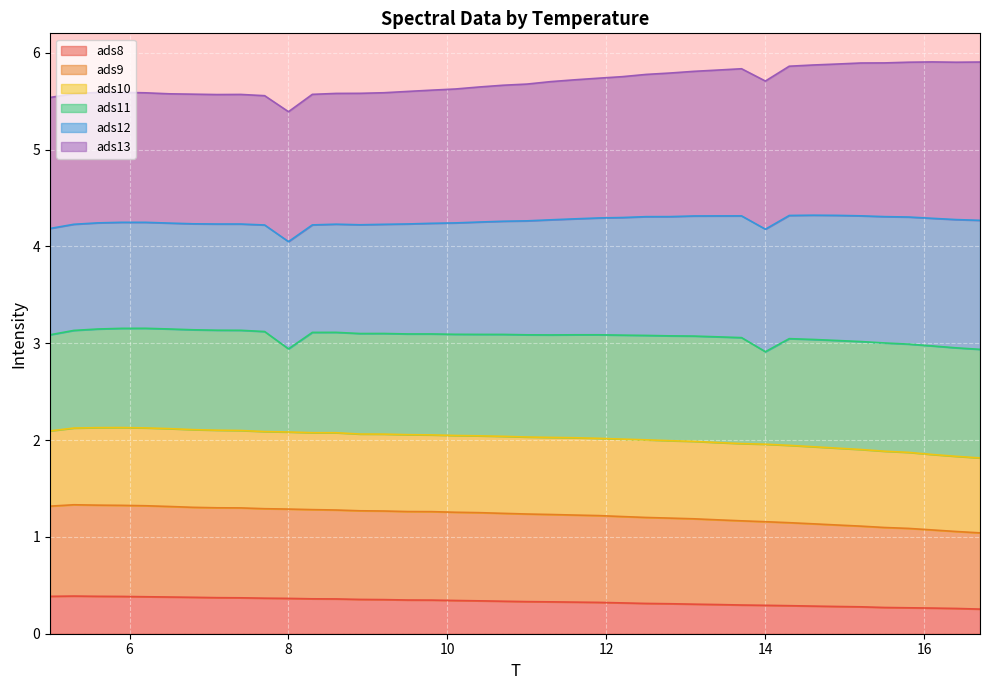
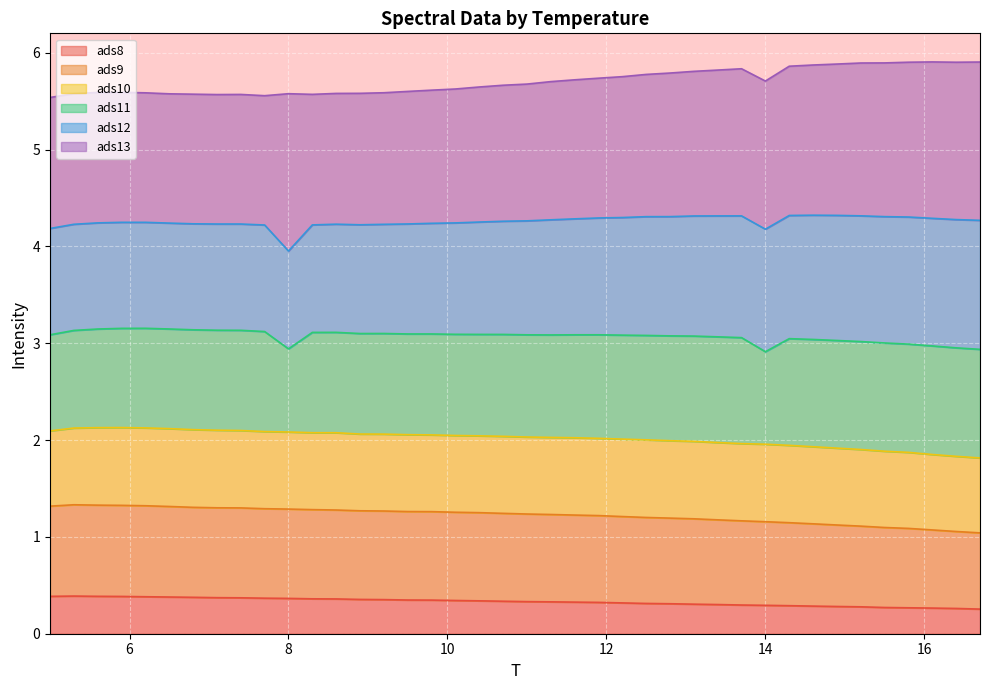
ads12, 8: 1.1 -> 1.0
ads13, 8: 1.3 -> 1.6
